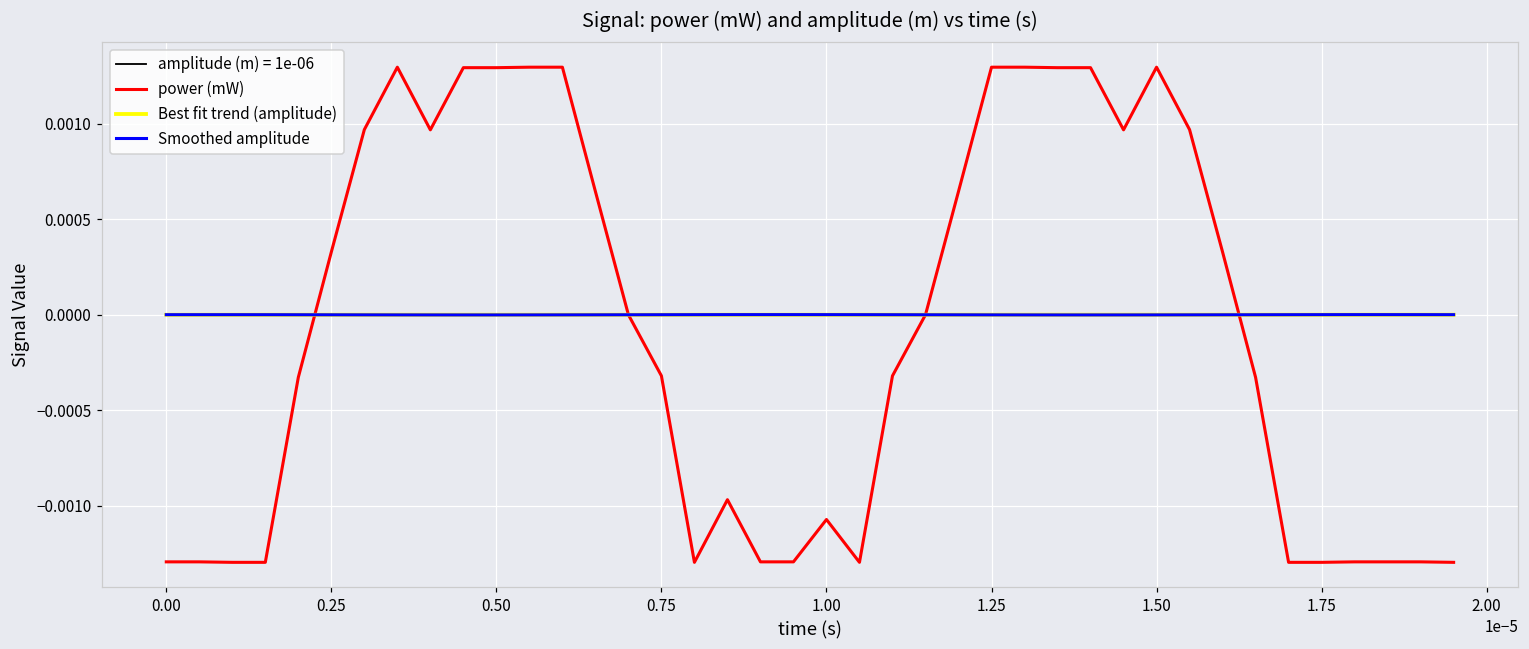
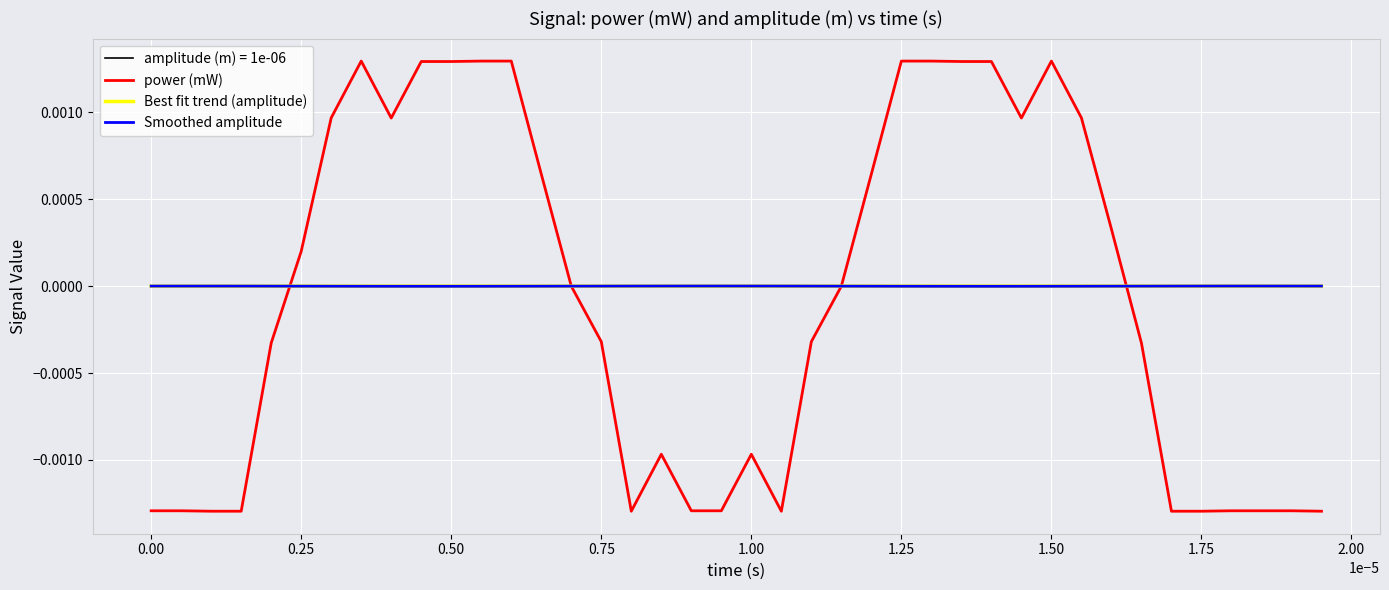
power (mW), 0.25: 0.00033 -> 0.00020
power (mW), 1.00: -0.00107 -> -0.00097
